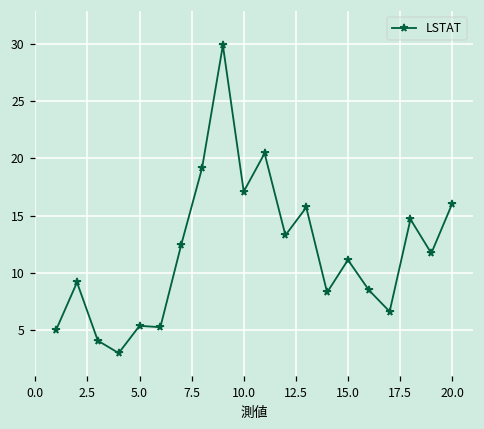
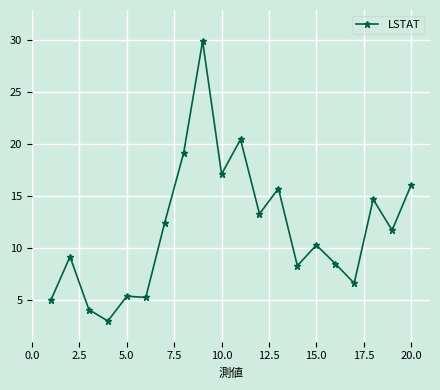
15.0: 11.1 -> 10.3
